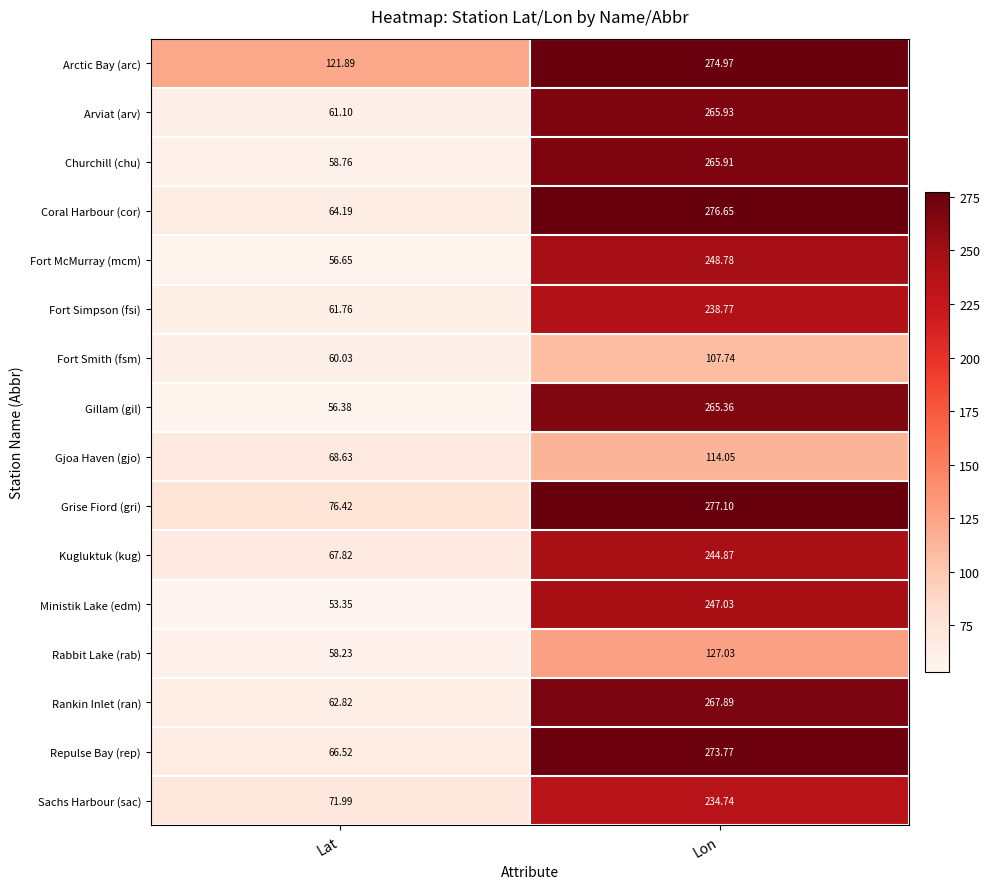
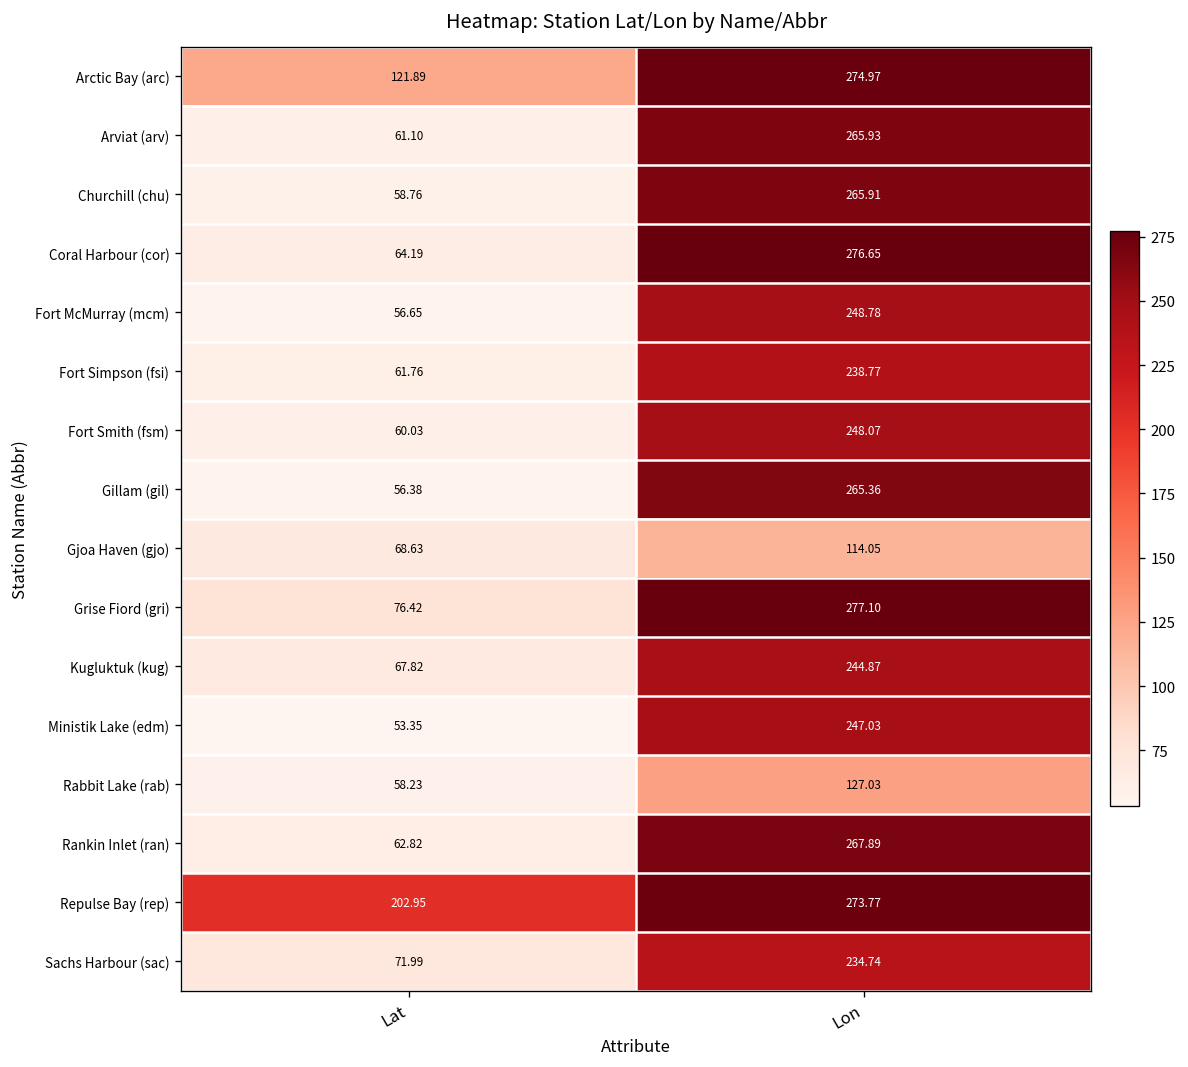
Fort Smith (fsm), Lon: 107.74 -> 248.07
Repulse Bay (rep), Lat: 66.52 -> 202.95
